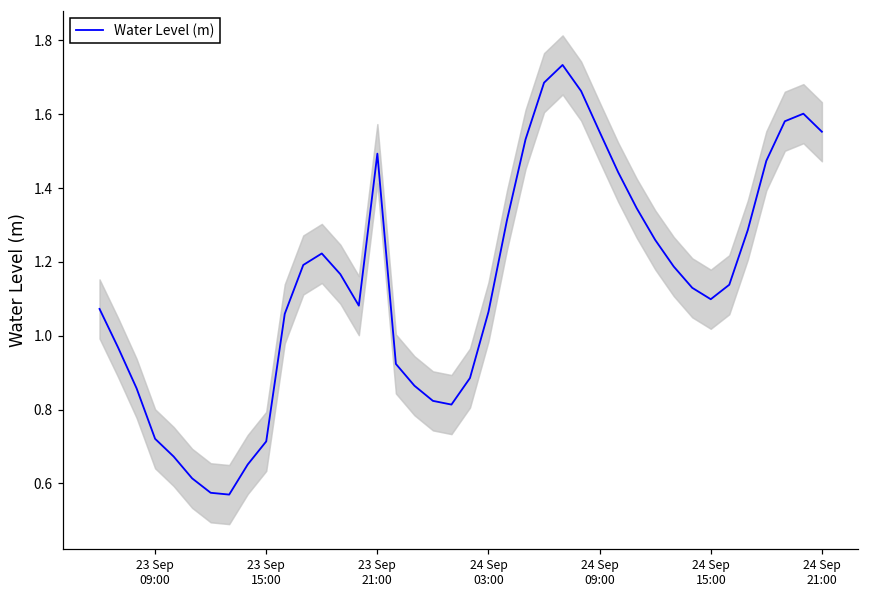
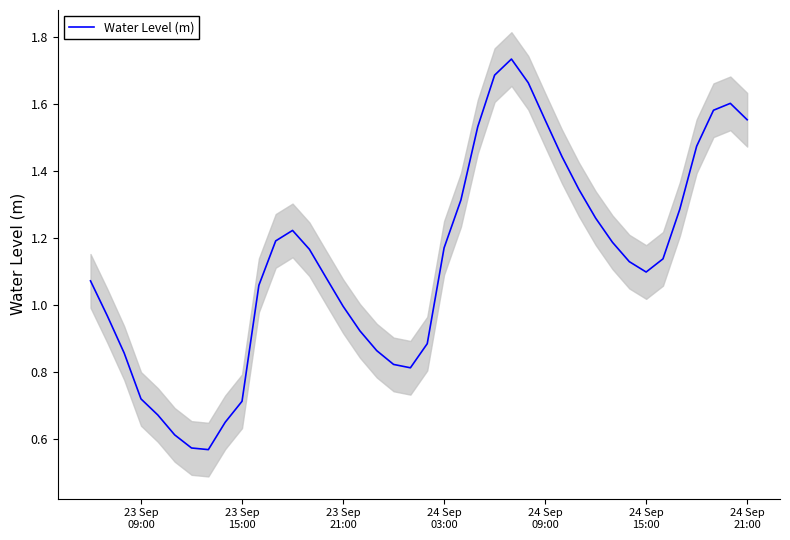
Water Level (m), 23 Sep 21:00: 1.49 -> 1.00
Water Level (m), 24 Sep 03:00: 1.06 -> 1.17
